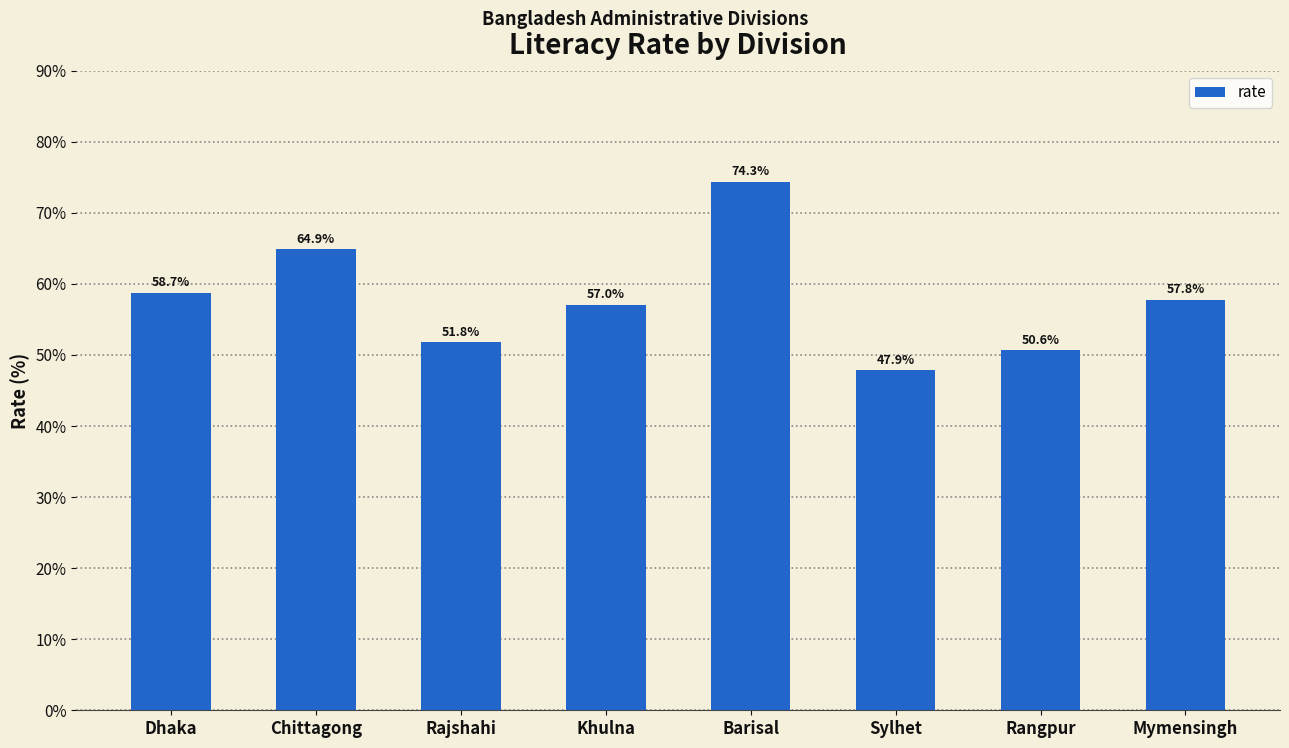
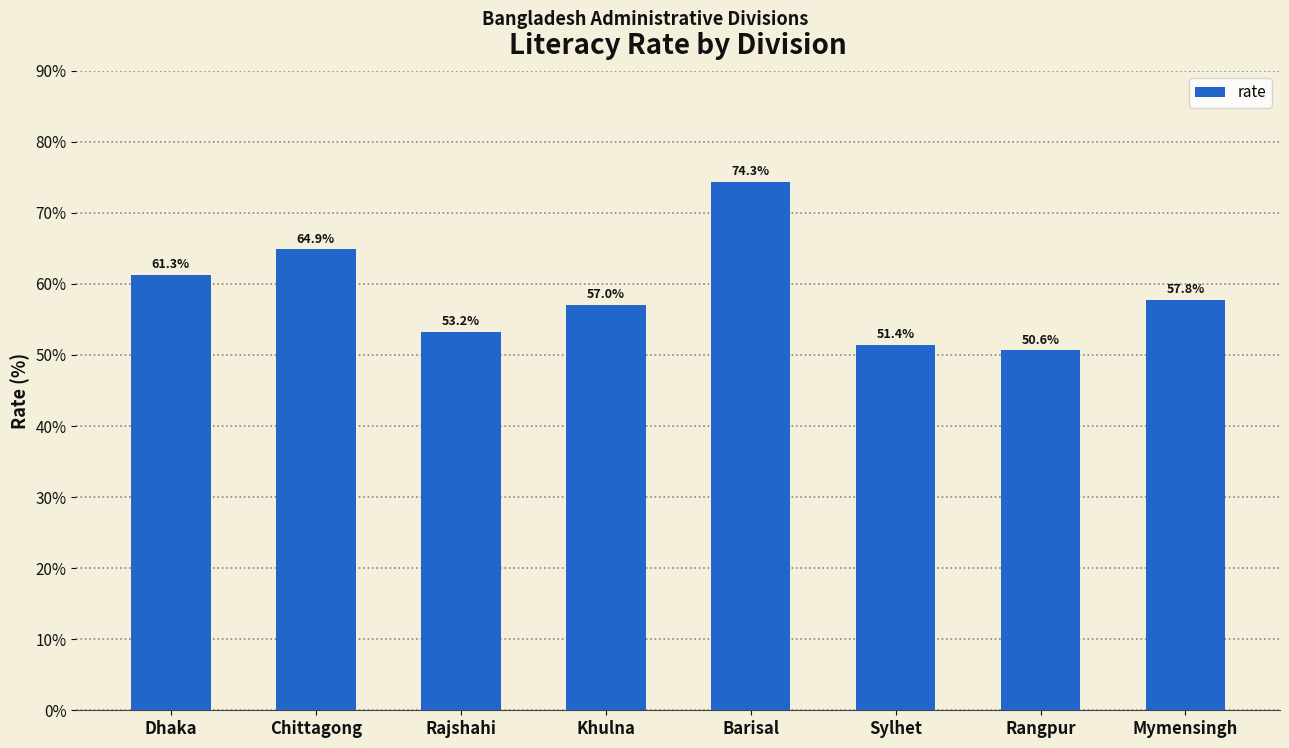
Dhaka: 58.7% -> 61.3%
Rajshahi: 51.8% -> 53.2%
Sylhet: 47.9% -> 51.4%
